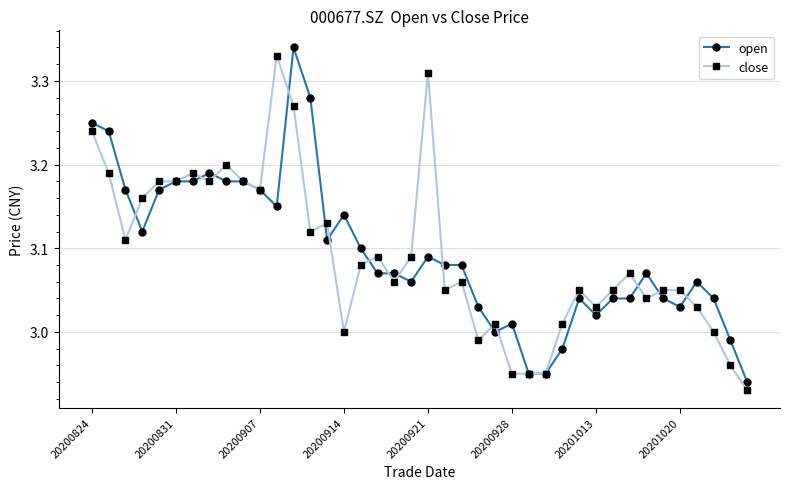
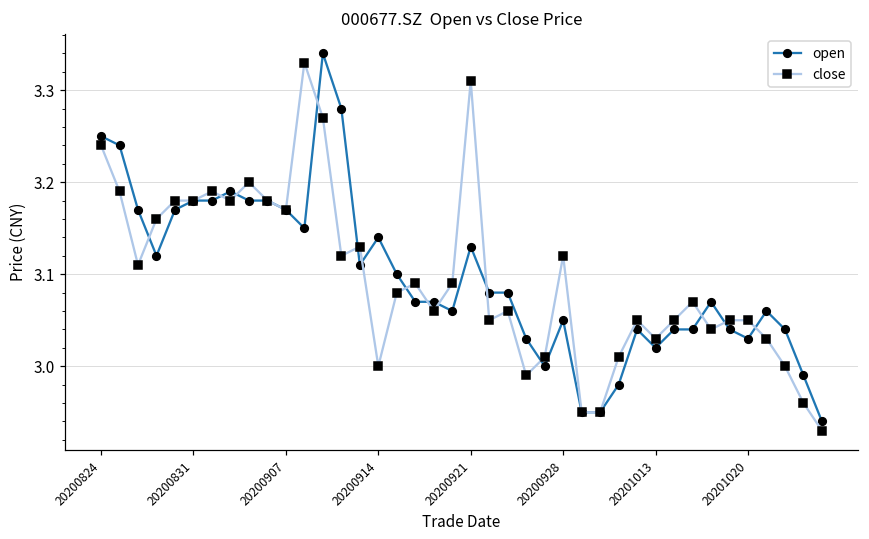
open, 20200921: 3.09 -> 3.13
open, 20200928: 3.01 -> 3.05
close, 20200928: 2.95 -> 3.12
